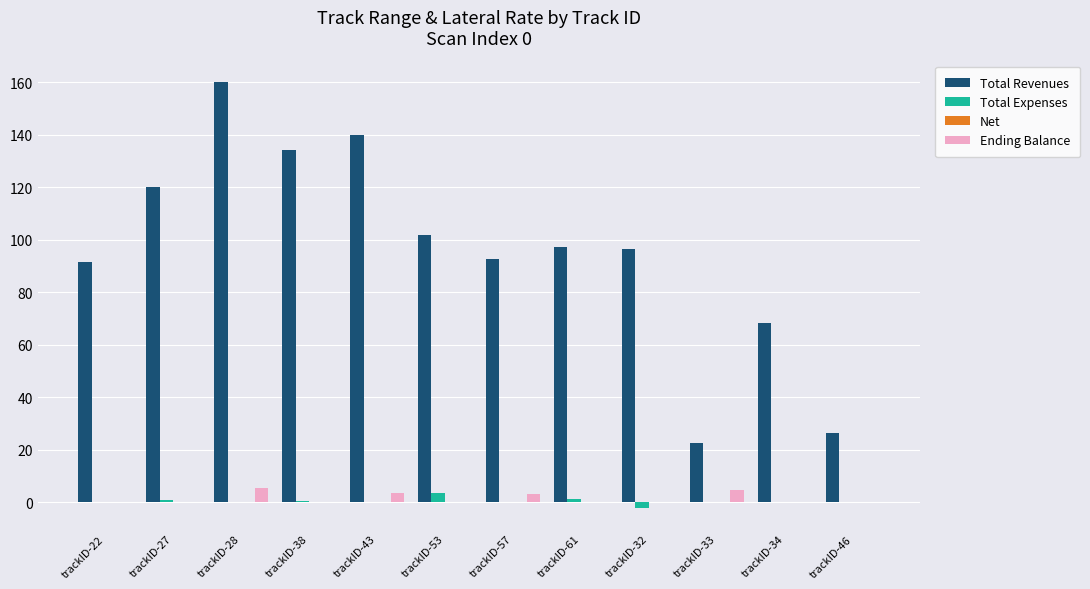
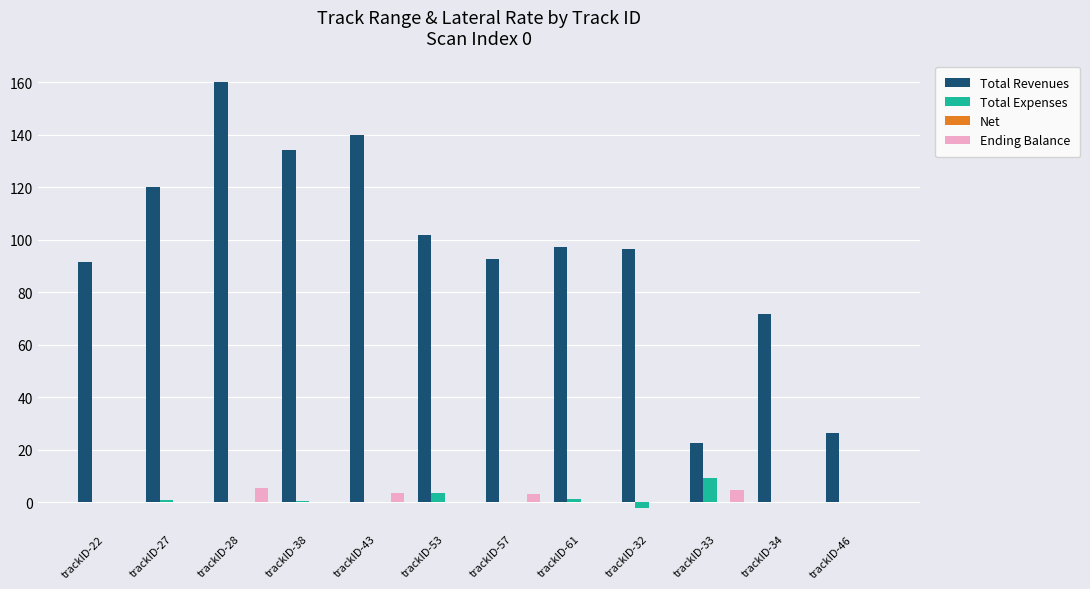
Total Expenses, trackID-33: 0 -> 9
Total Revenues, trackID-34: 68 -> 72
